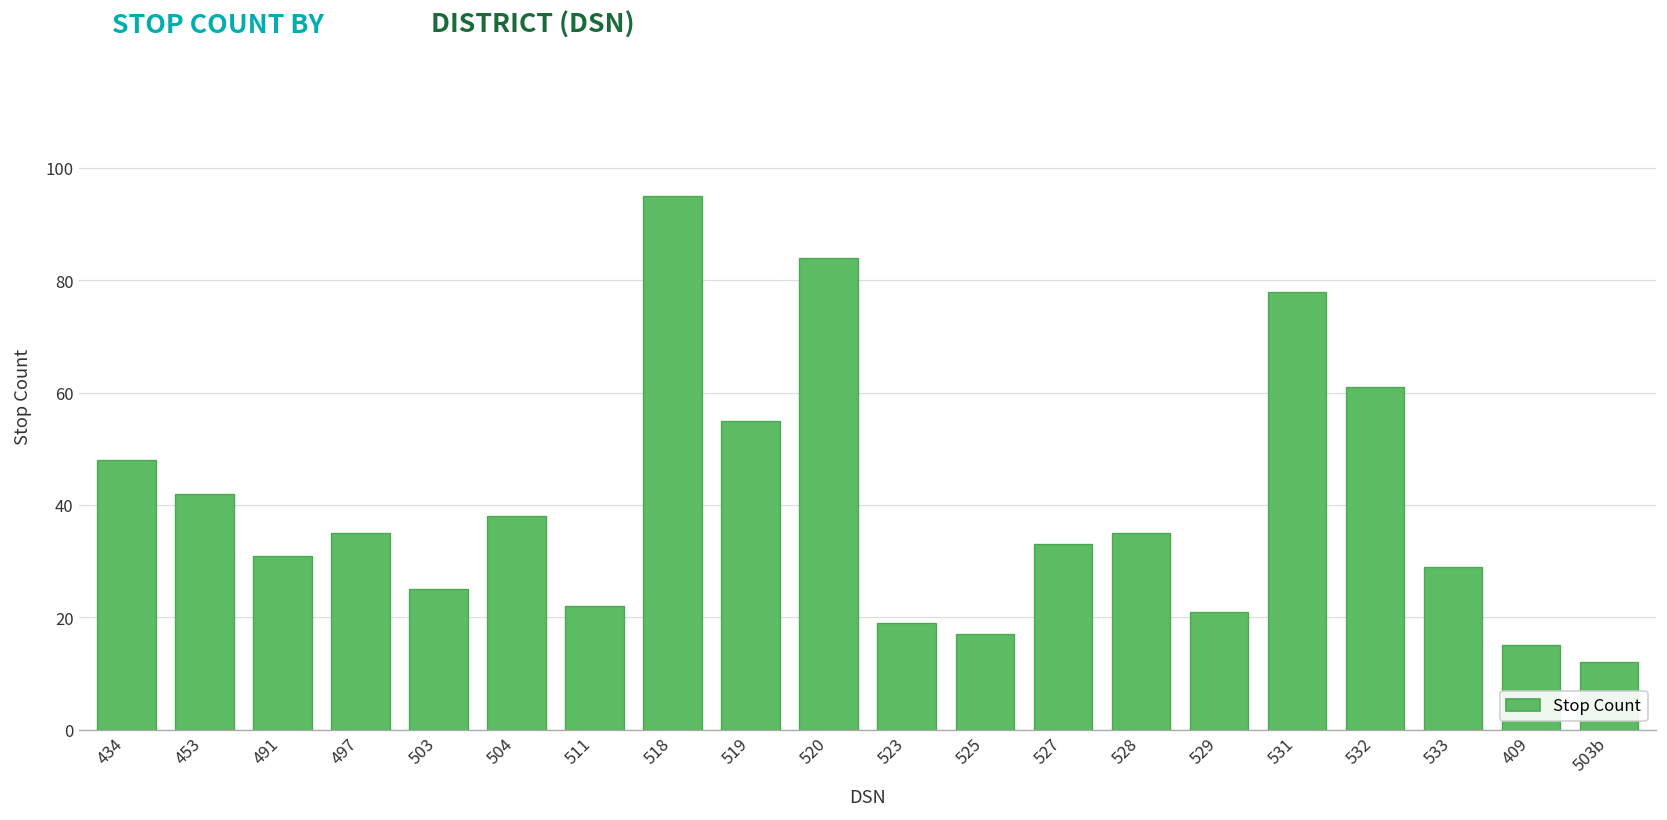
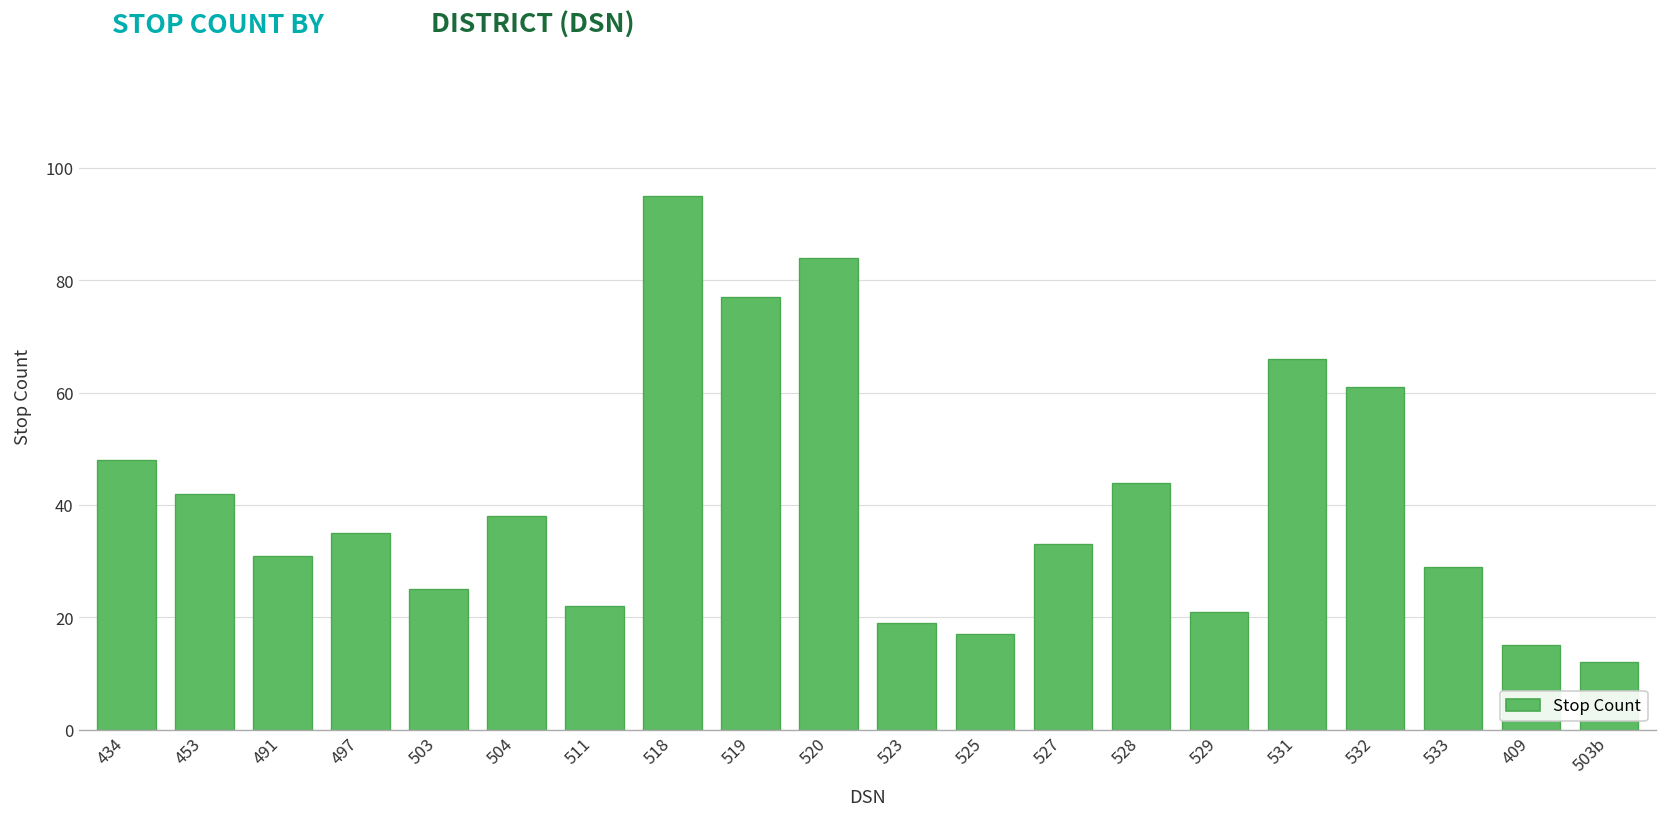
519: 55 -> 77
528: 35 -> 44
531: 78 -> 66
